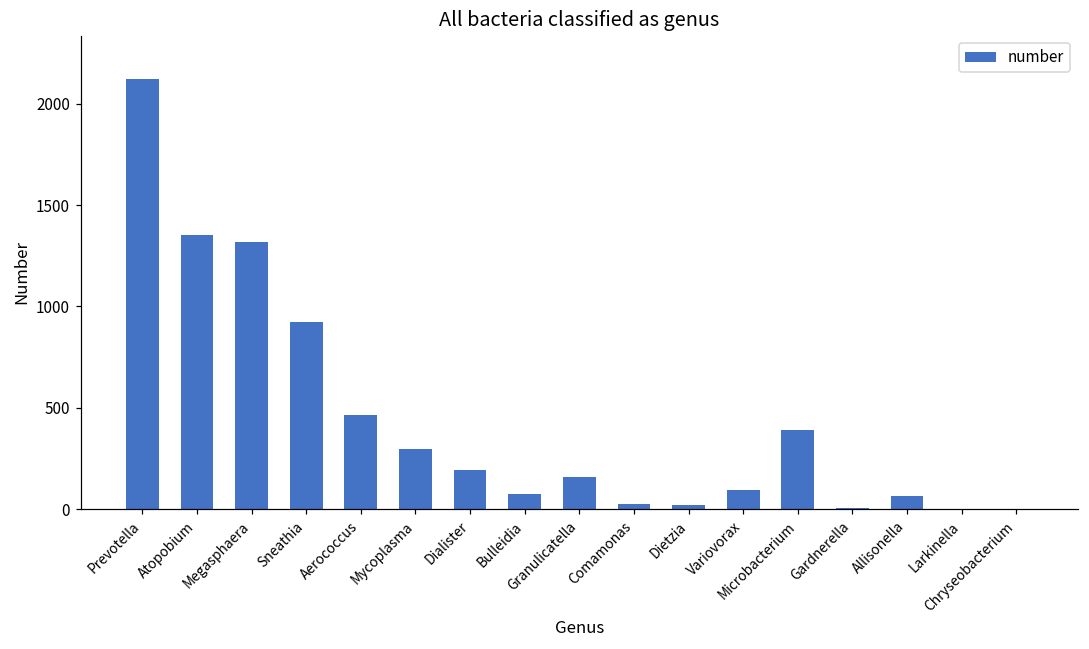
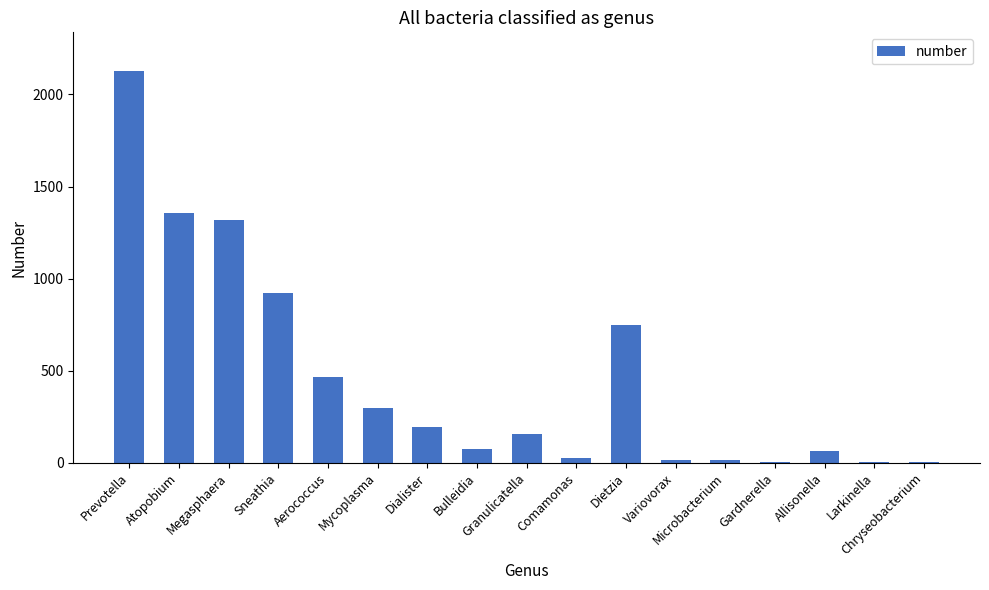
Dietzia: 20 -> 750
Variovorax: 100 -> 20
Microbacterium: 390 -> 10
